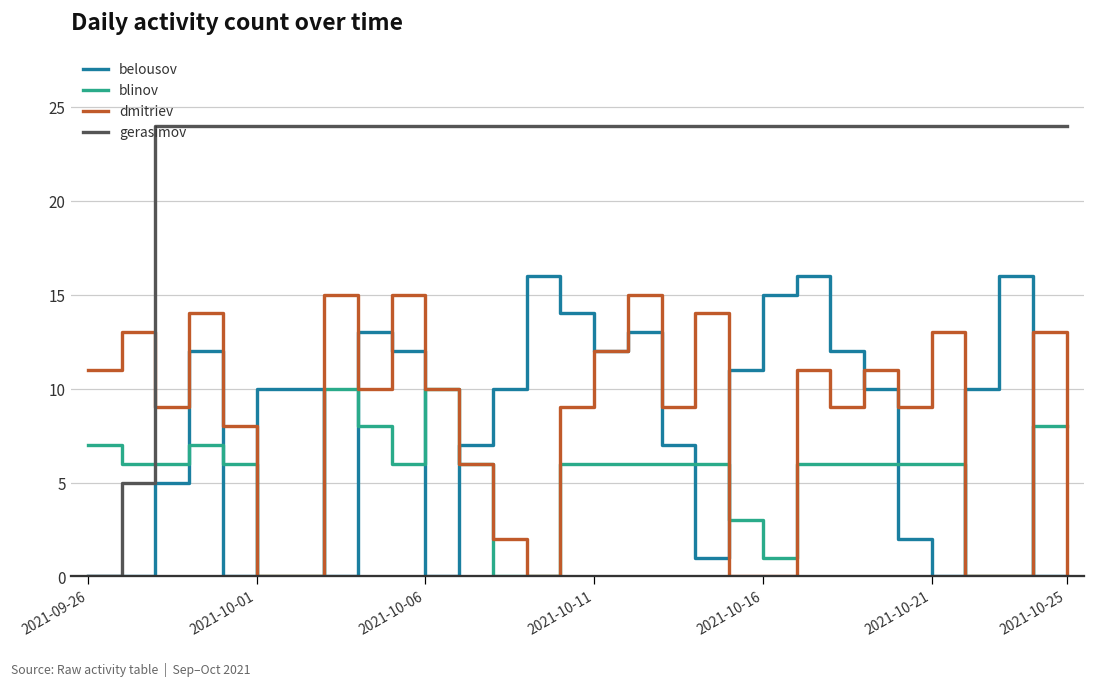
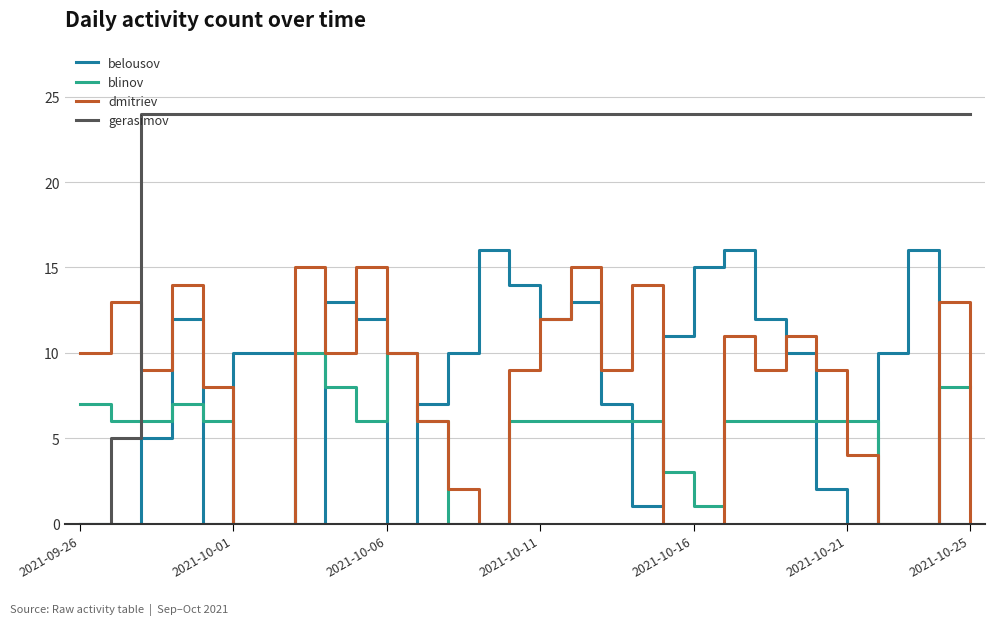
dmitriev, 2021-09-26: 11 -> 10
dmitriev, 2021-10-21: 13 -> 4
